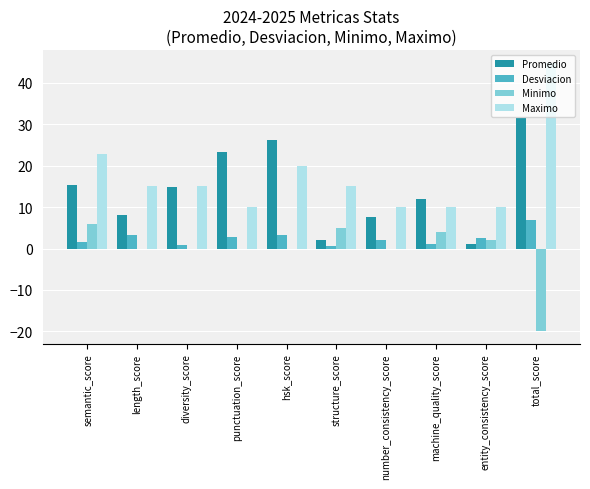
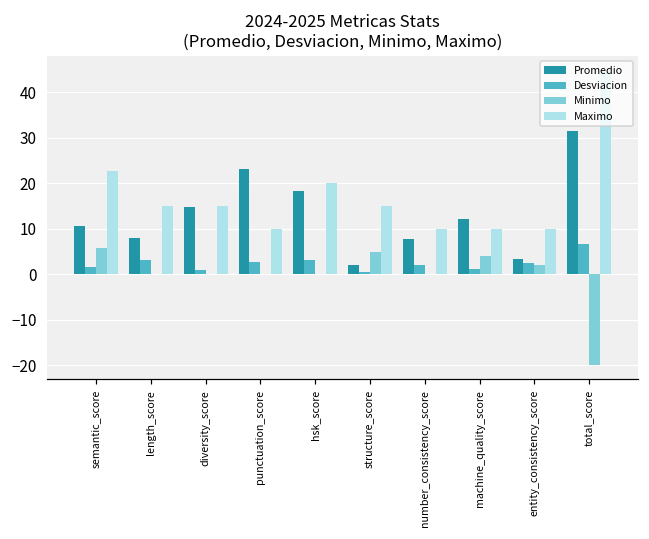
Promedio, semantic_score: 15 -> 11
Promedio, hsk_score: 26 -> 18
Promedio, entity_consistency_score: 1 -> 3
